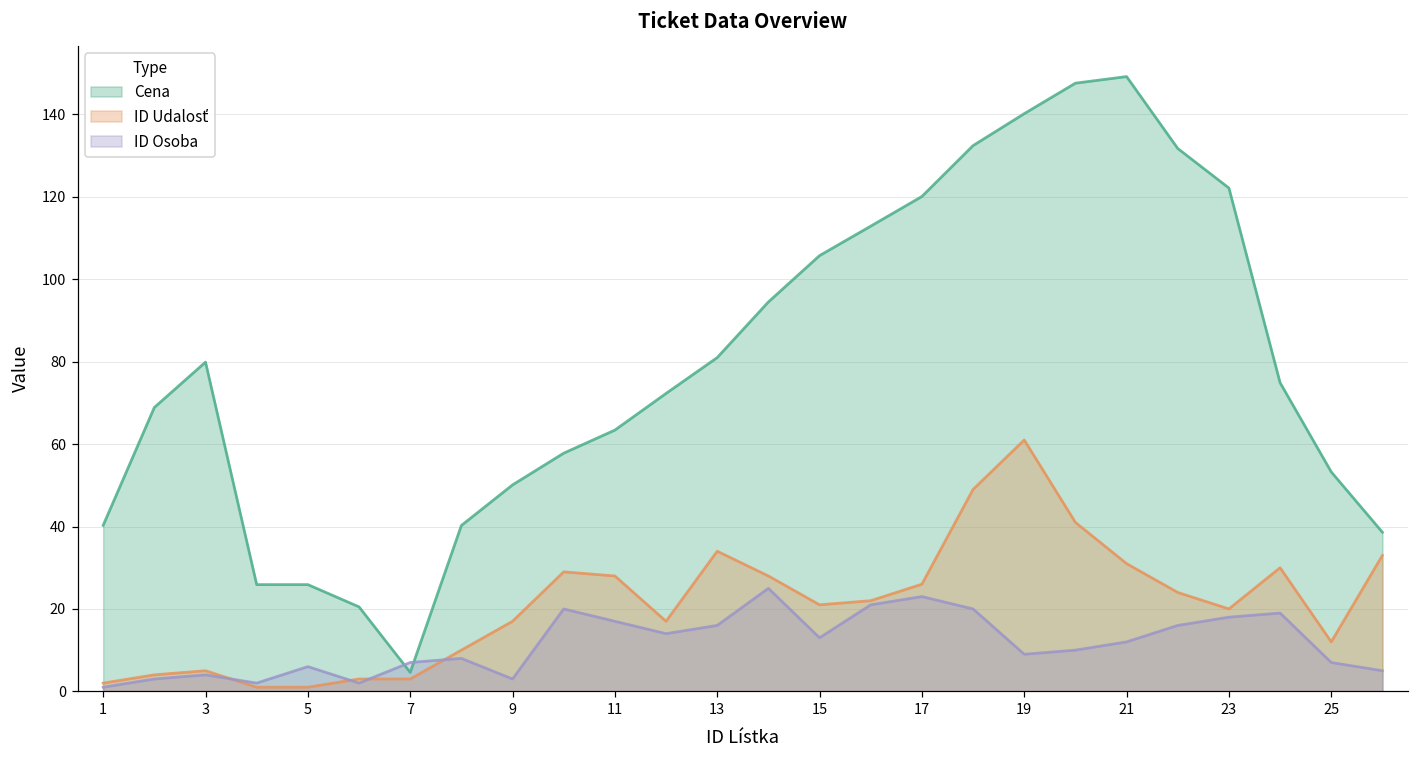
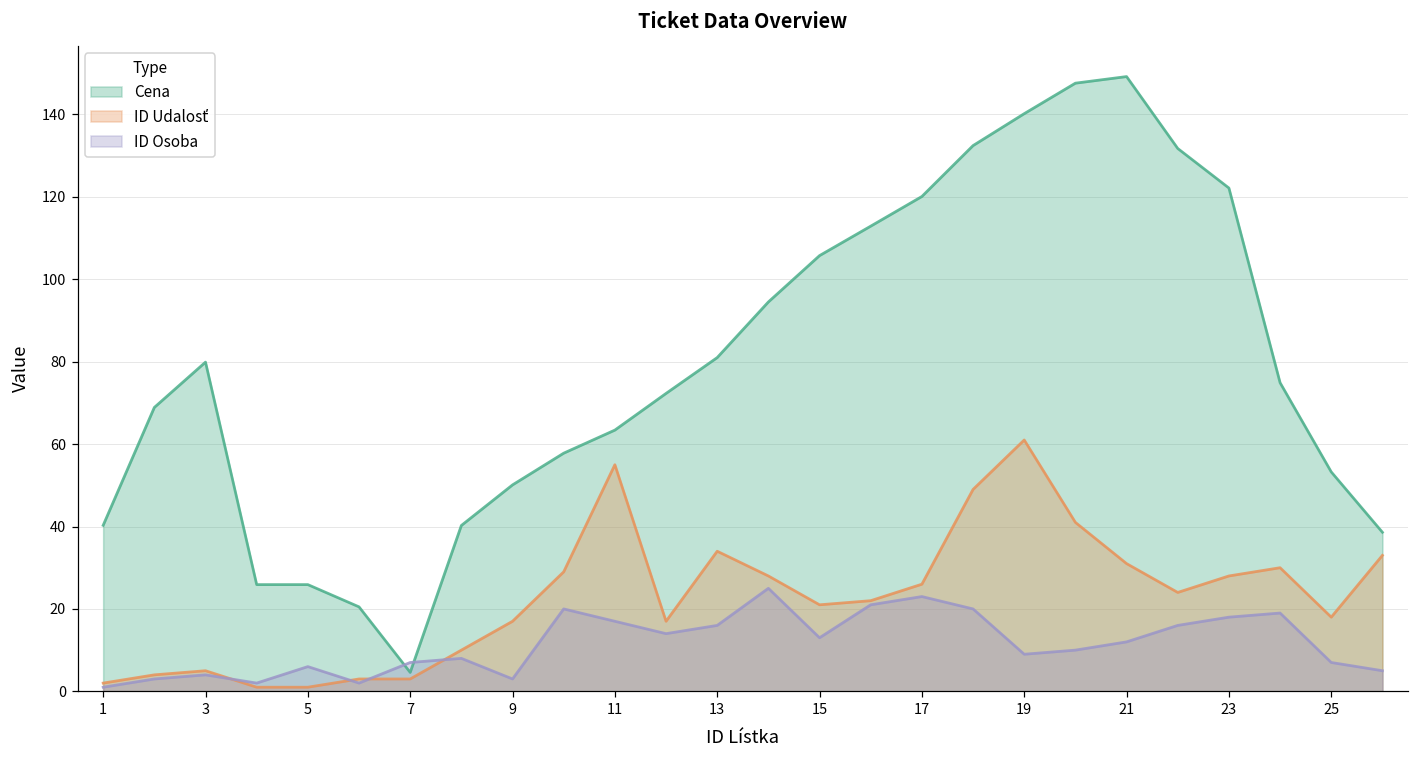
ID Udalosť, 11: 28 -> 55
ID Udalosť, 23: 20 -> 28
ID Udalosť, 25: 12 -> 18
